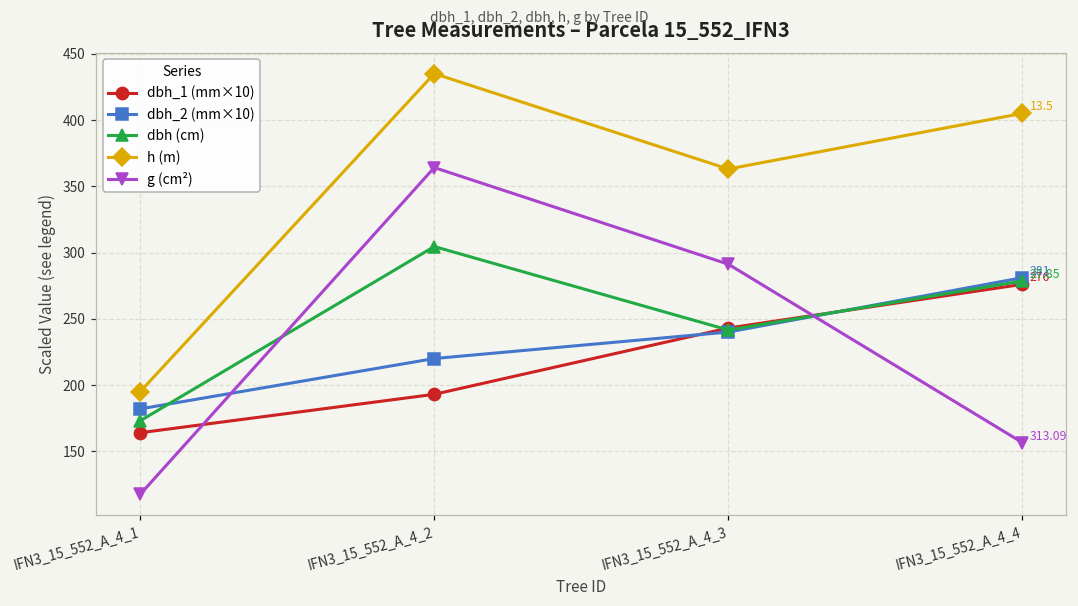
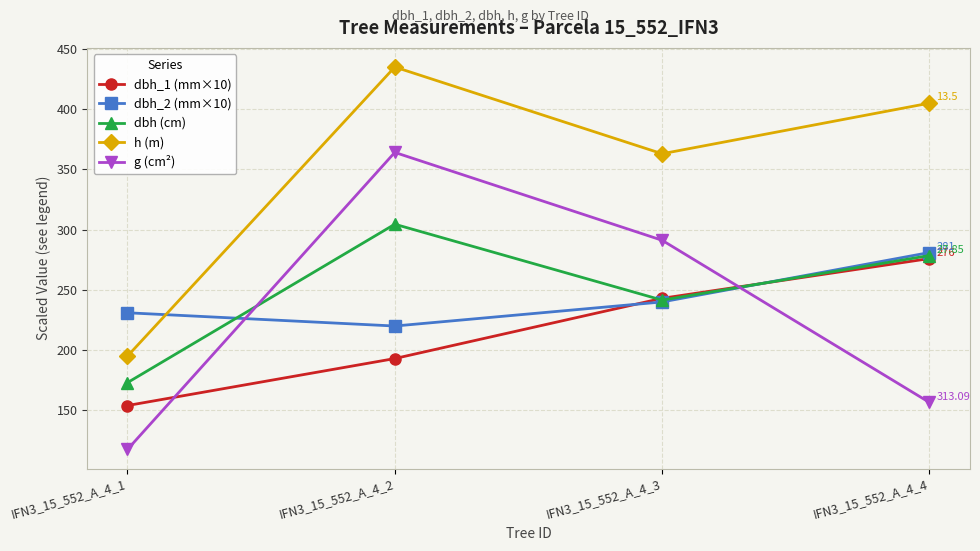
dbh_1 (mm×10), IFN3_15_552_A_4_1: 164 -> 154
dbh_2 (mm×10), IFN3_15_552_A_4_1: 182 -> 231
